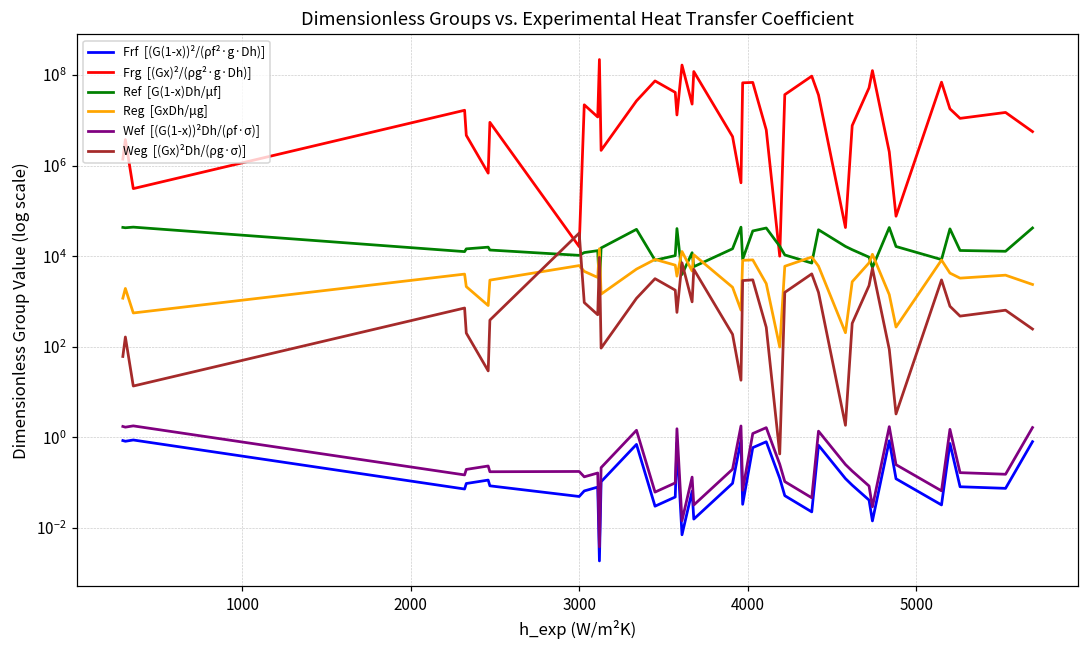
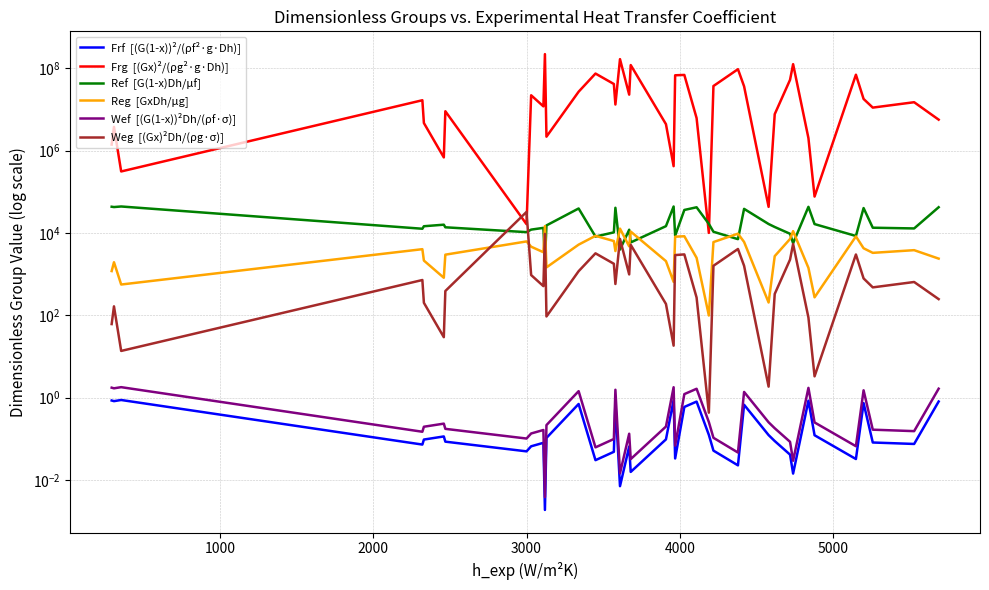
Wef [(G(1-x))²Dh/(ρf·σ)], 3000: 0.18 -> 0.10
